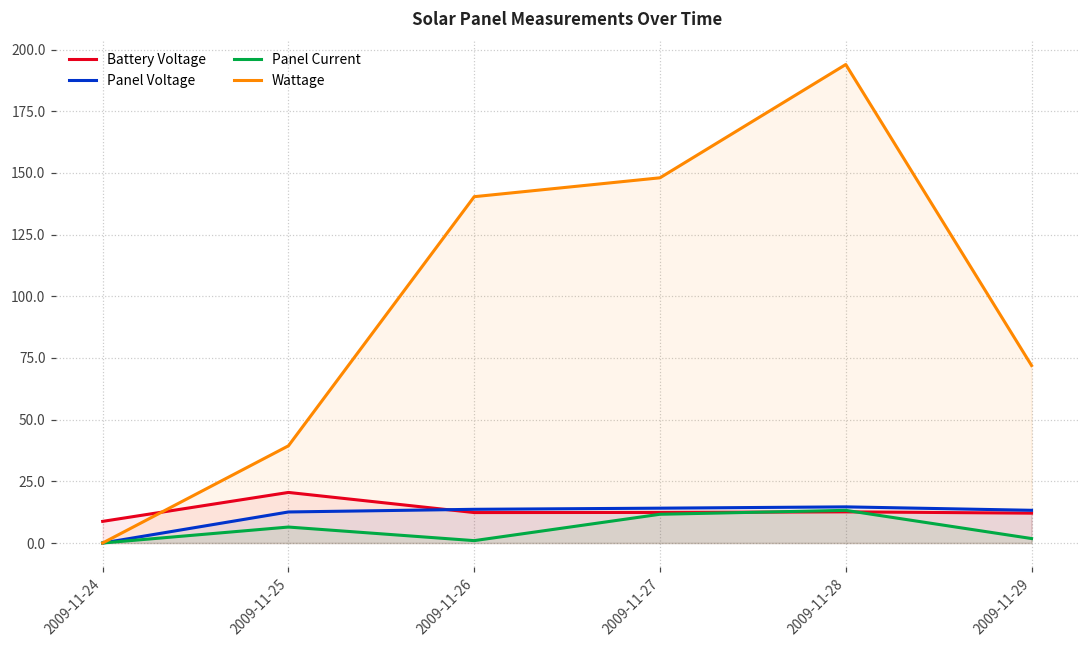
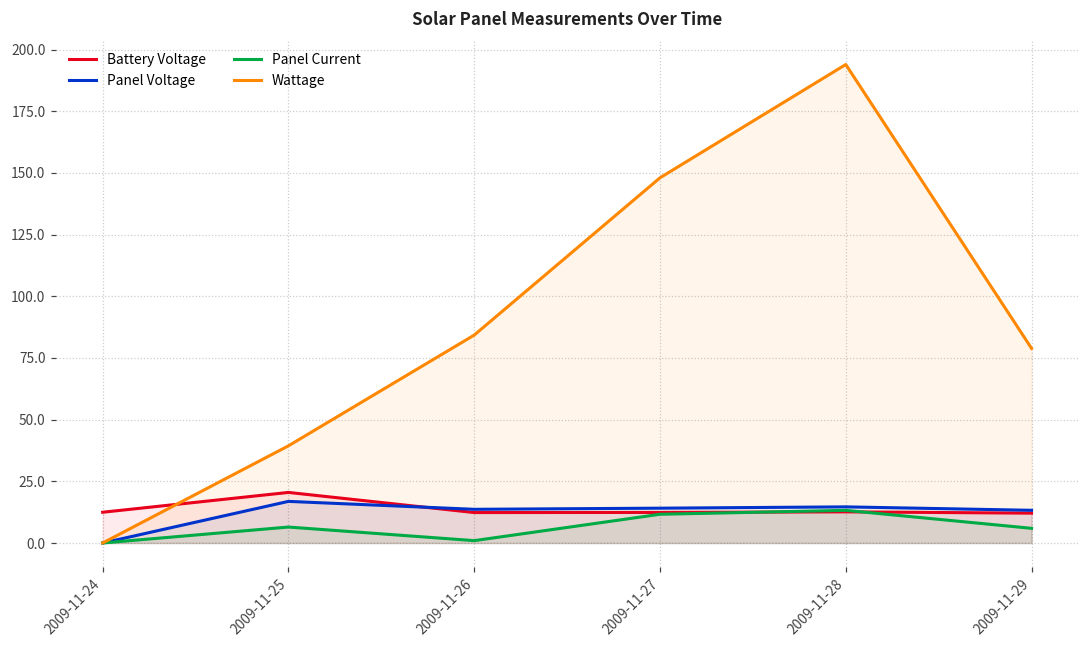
Battery Voltage, 2009-11-24: 9 -> 12
Panel Voltage, 2009-11-25: 13 -> 17
Wattage, 2009-11-26: 140 -> 84
Panel Current, 2009-11-29: 2 -> 6
Wattage, 2009-11-29: 72 -> 79
